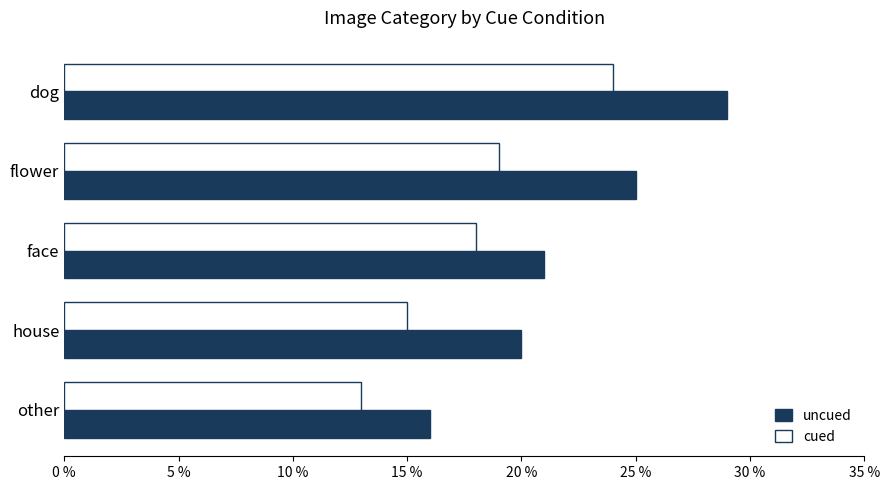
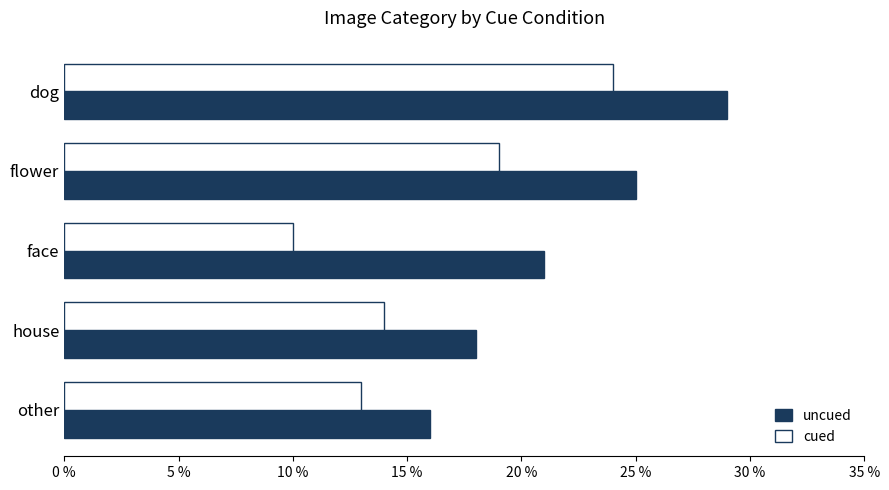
cued, face: 18 % -> 10 %
cued, house: 15 % -> 14 %
uncued, house: 20 % -> 18 %
